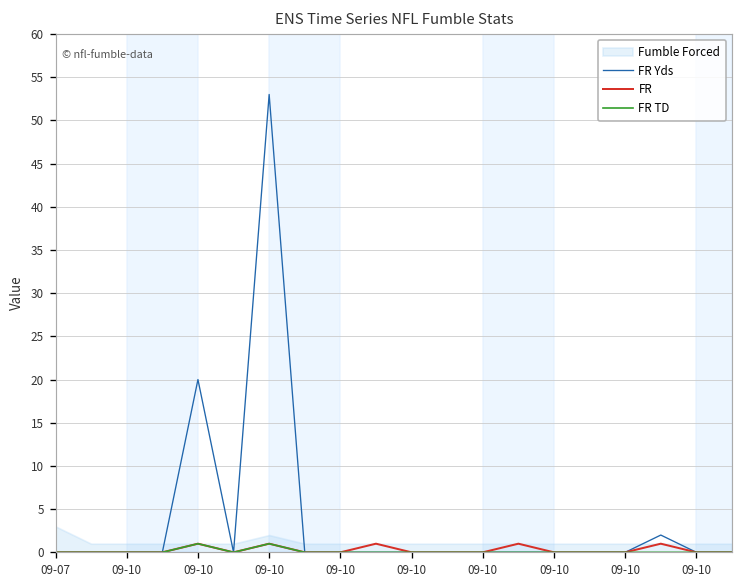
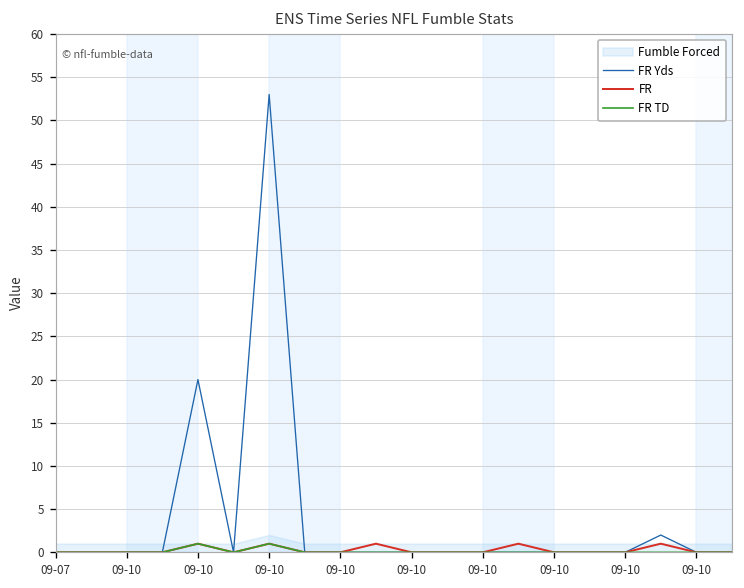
Fumble Forced, 09-07: 3 -> 1
